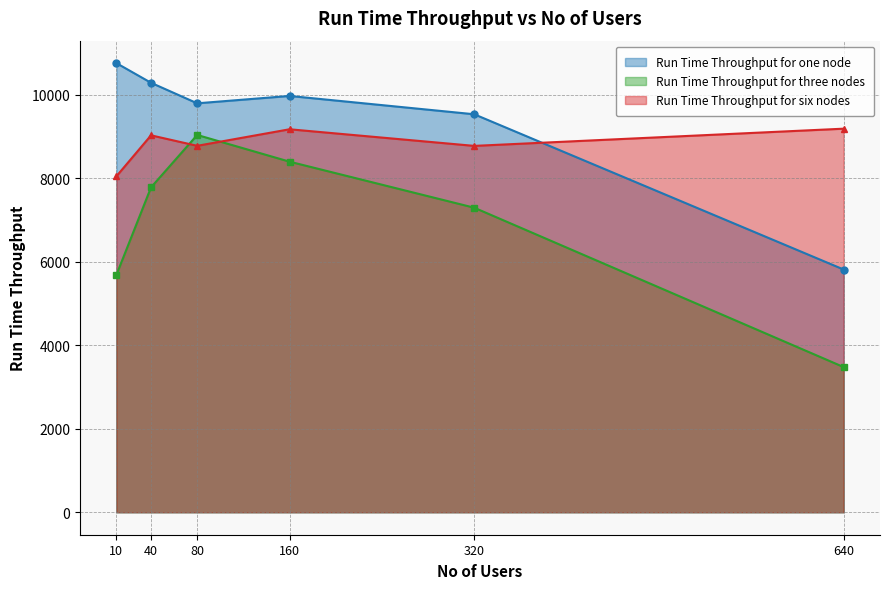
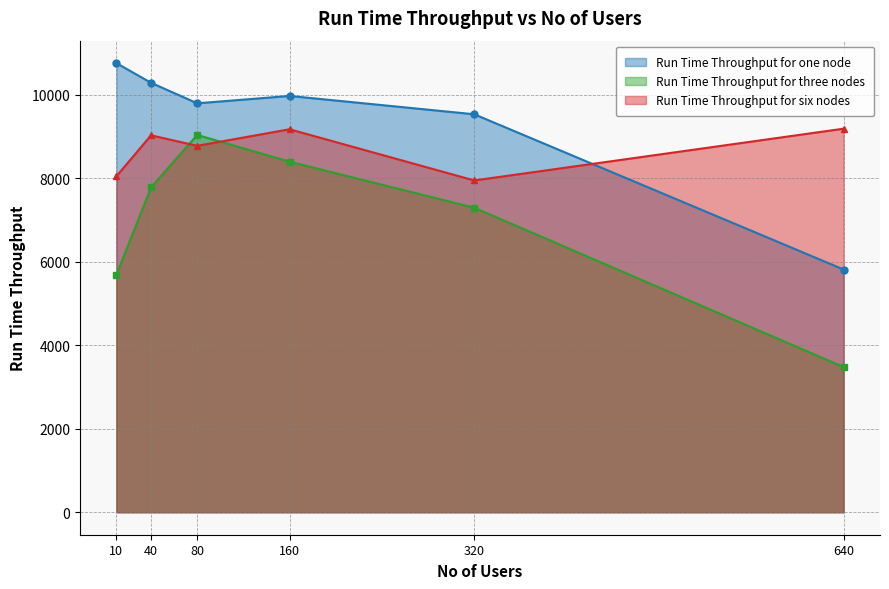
Run Time Throughput for six nodes, 320: 8800 -> 7900
